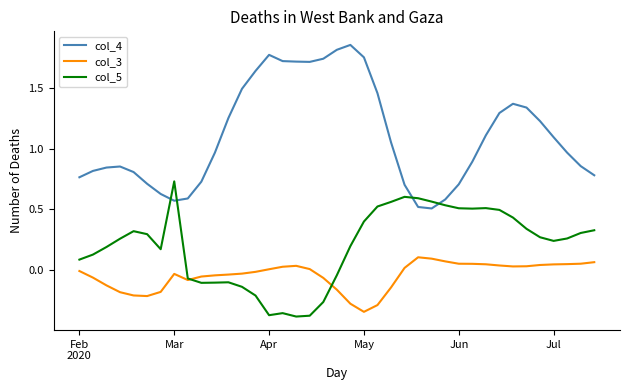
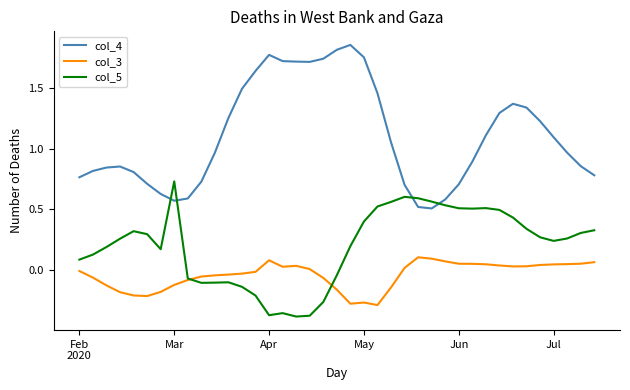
col_3, Mar: -0.04 -> -0.13
col_3, Apr: 0.00 -> 0.08
col_3, May: -0.35 -> -0.27
